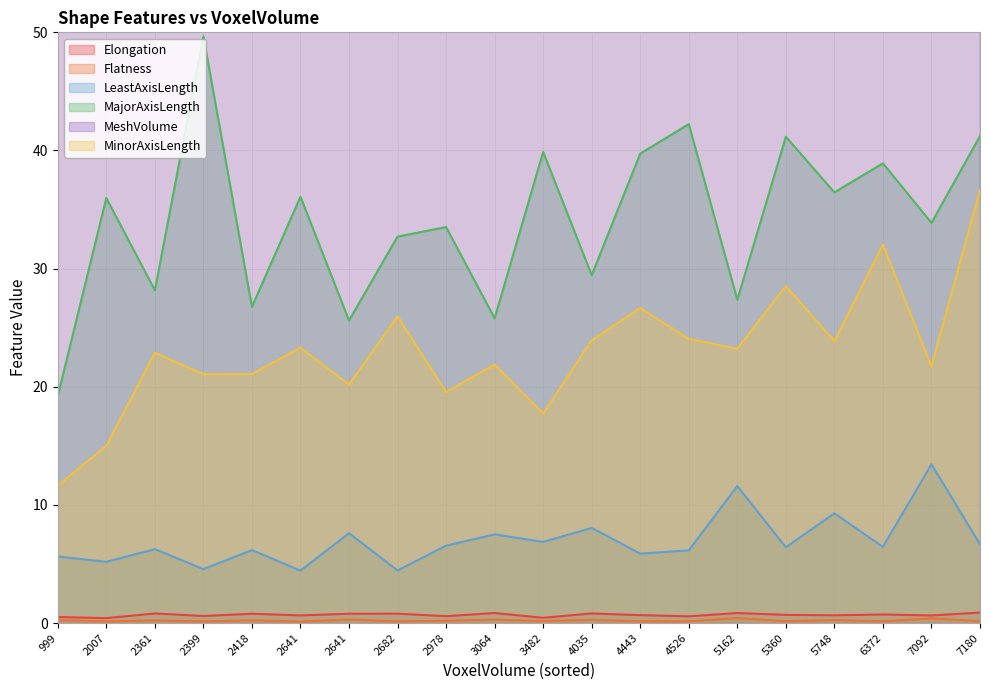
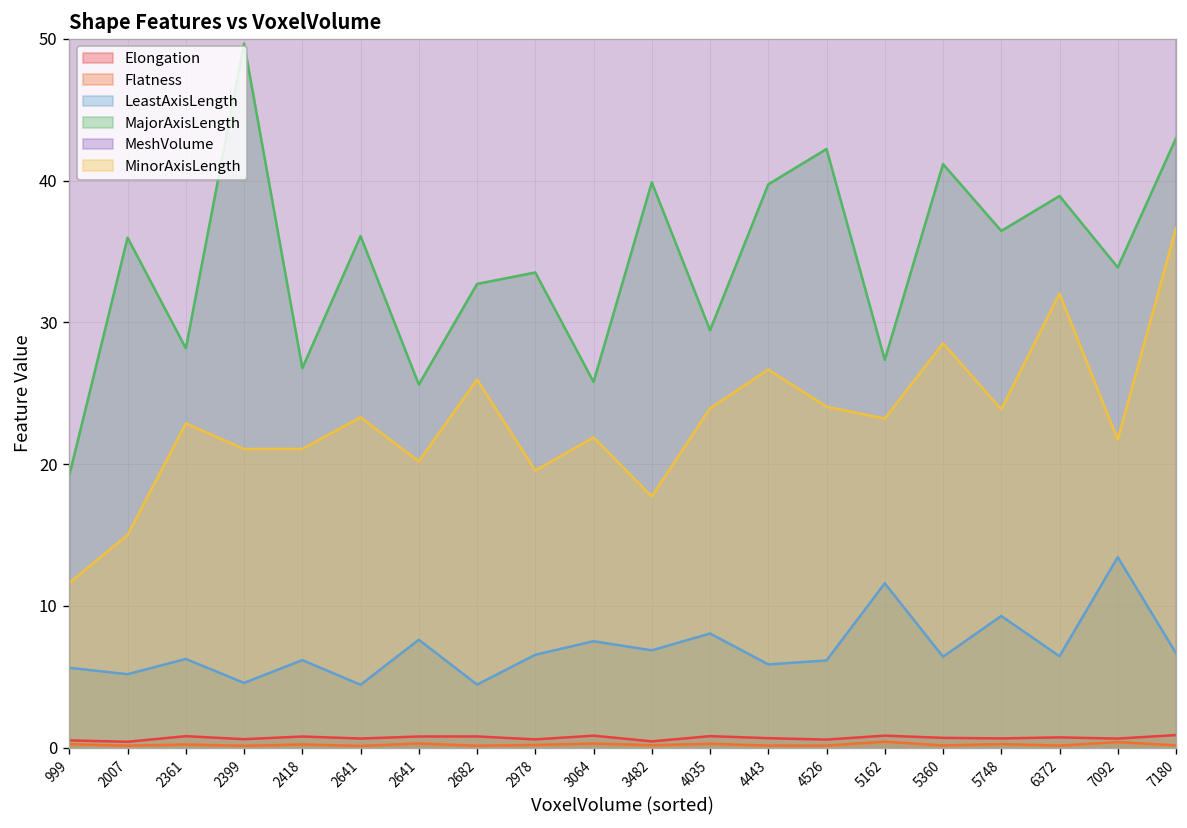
MajorAxisLength, 7180: 41.2 -> 43.0
